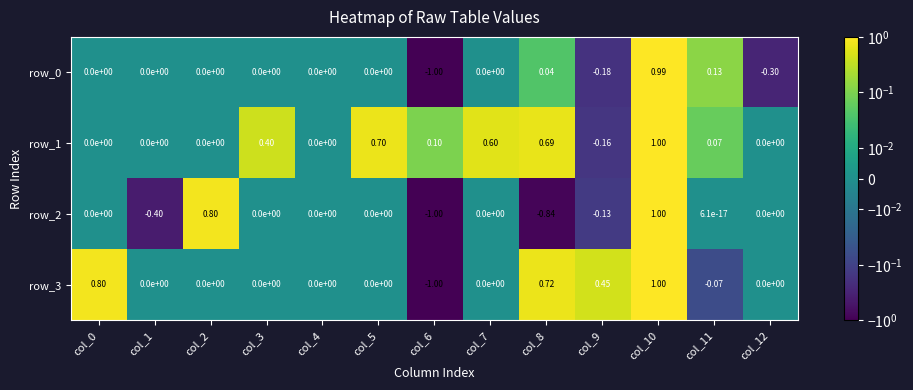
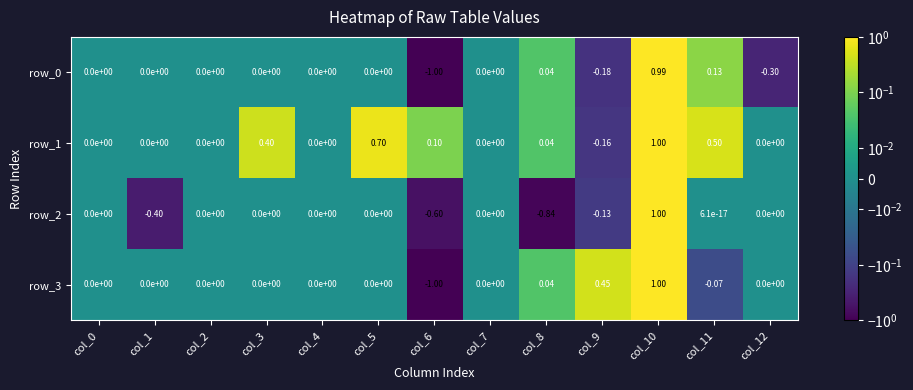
row_1, col_7: 0.60 -> 0.0e+00
row_1, col_8: 0.69 -> 0.04
row_1, col_11: 0.07 -> 0.50
row_2, col_2: 0.80 -> 0.0e+00
row_2, col_6: -1.00 -> -0.60
row_3, col_0: 0.80 -> 0.0e+00
row_3, col_8: 0.72 -> 0.04
